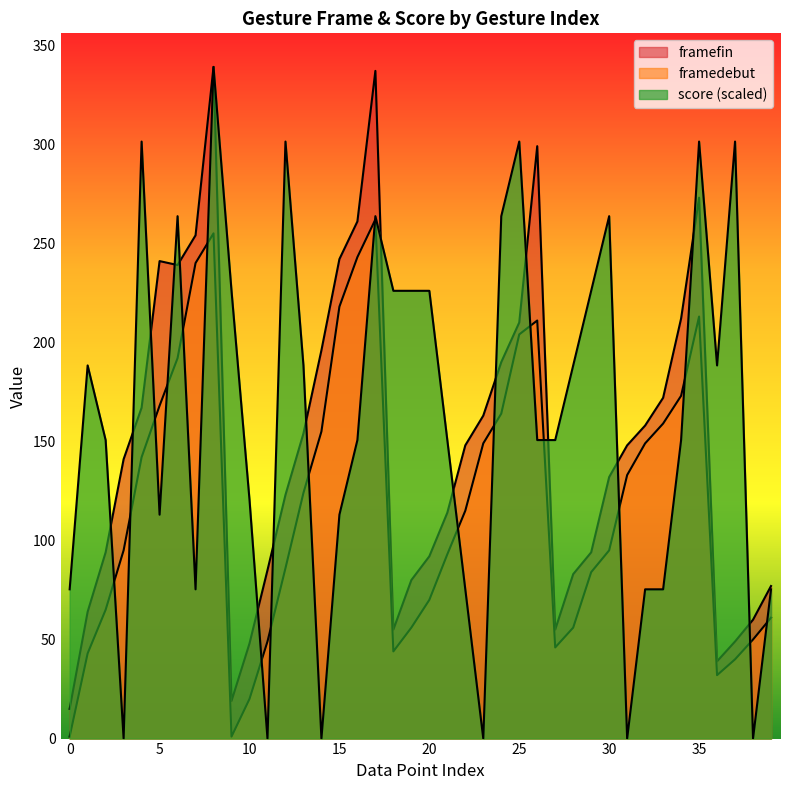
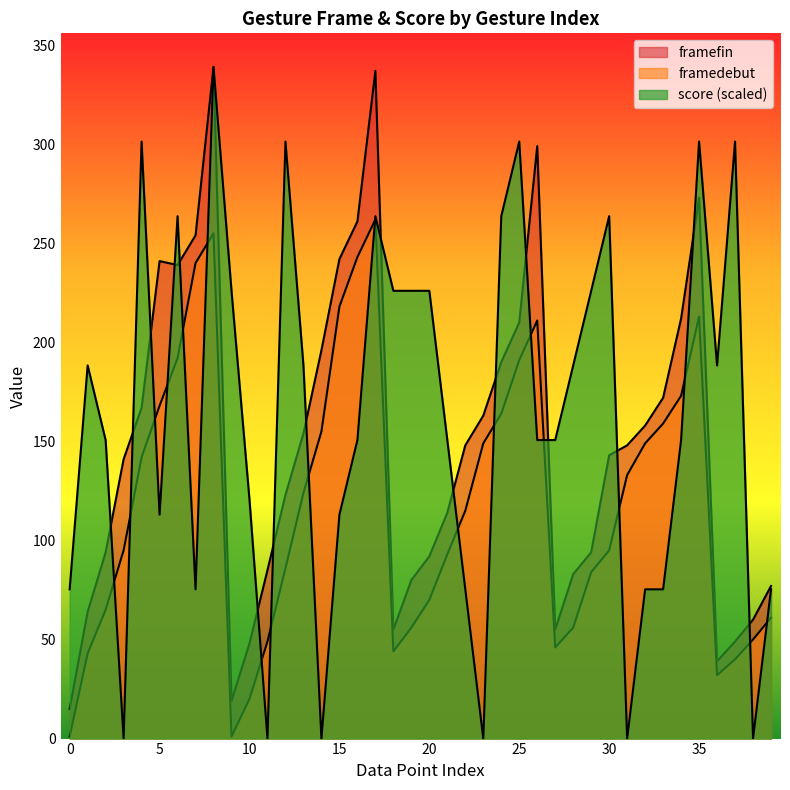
framedebut, 25: 204 -> 191
framefin, 30: 132 -> 143
